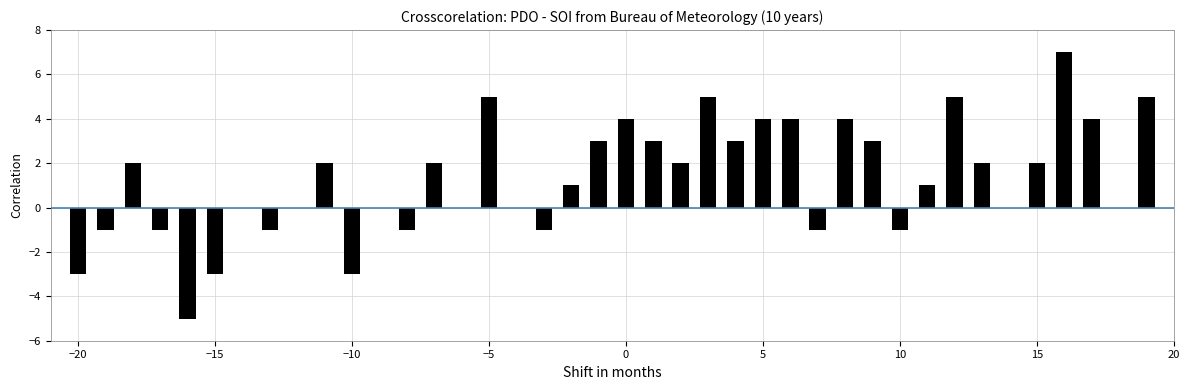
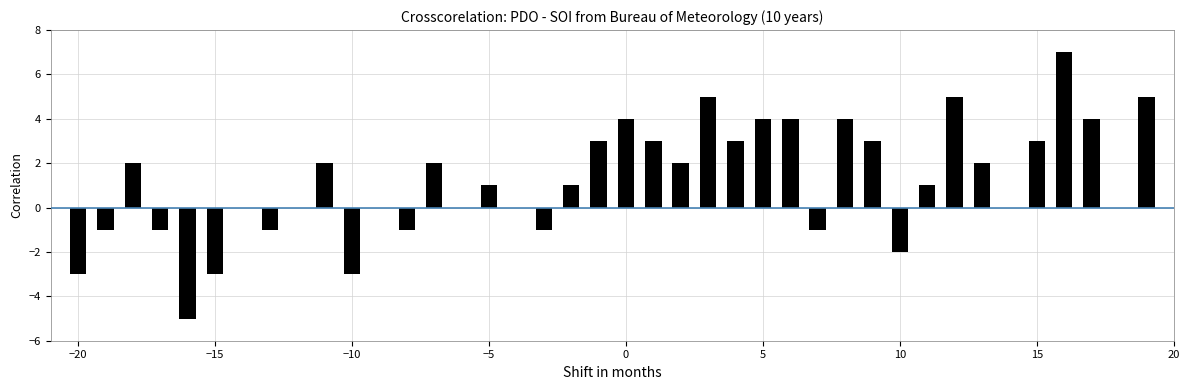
−5: 5.0 -> 1.0
10: -1.0 -> -2.0
15: 2.0 -> 3.0
